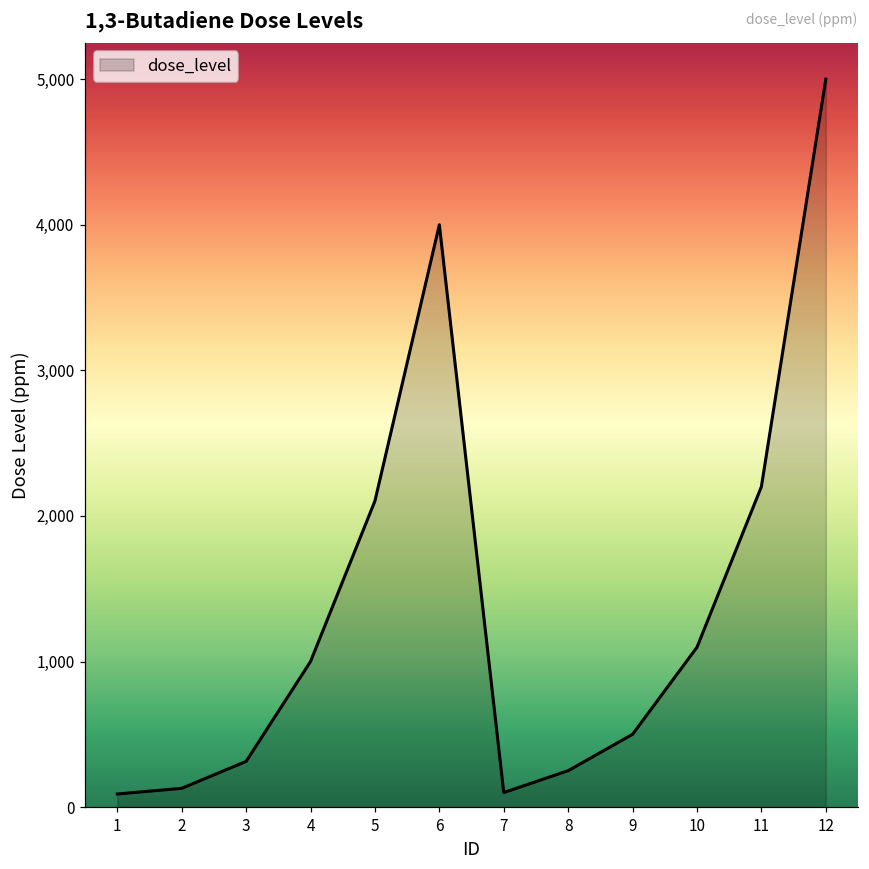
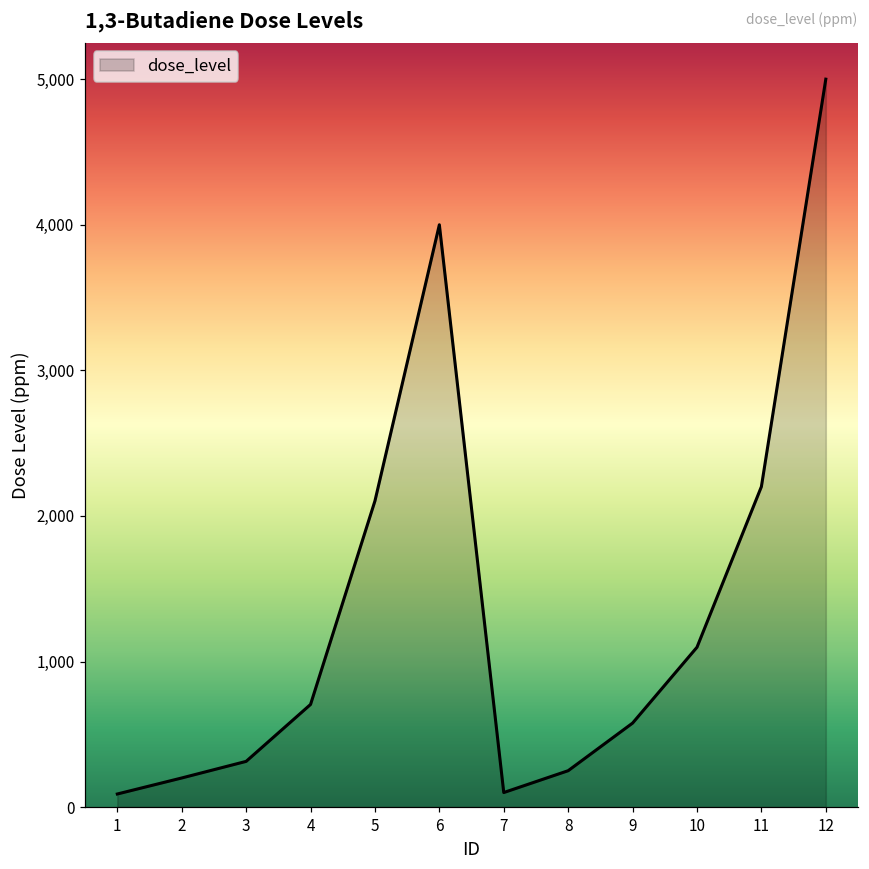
2: 130 -> 200
4: 1,000 -> 710
9: 500 -> 580
